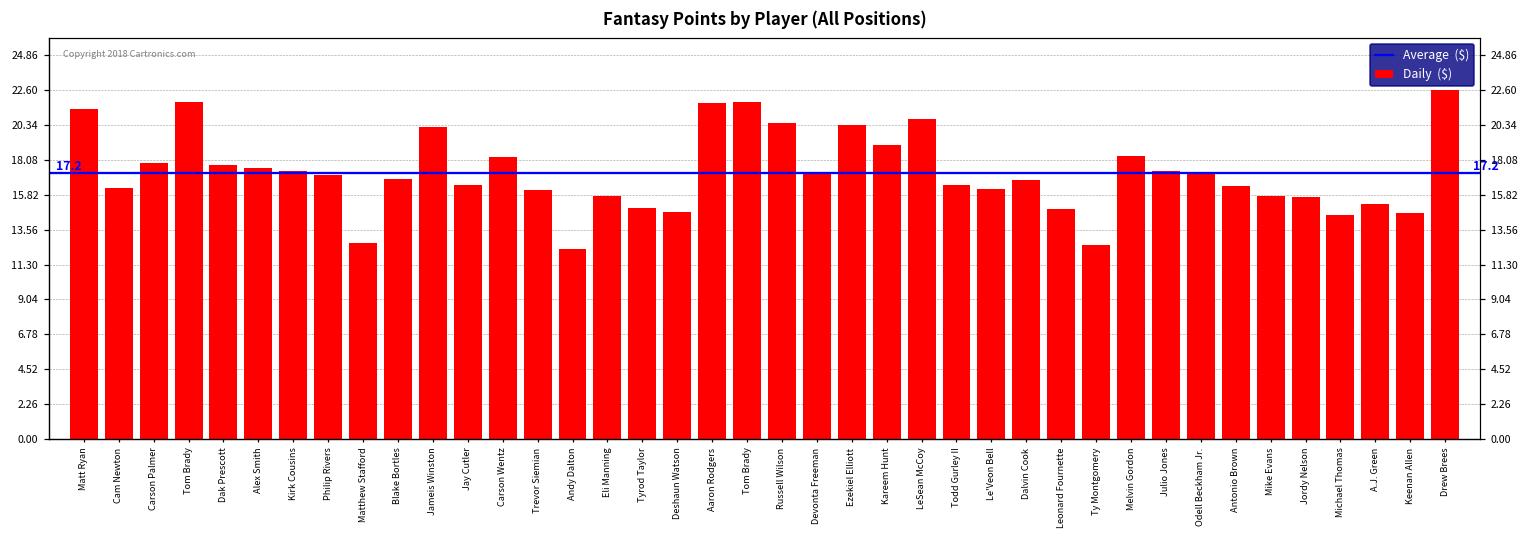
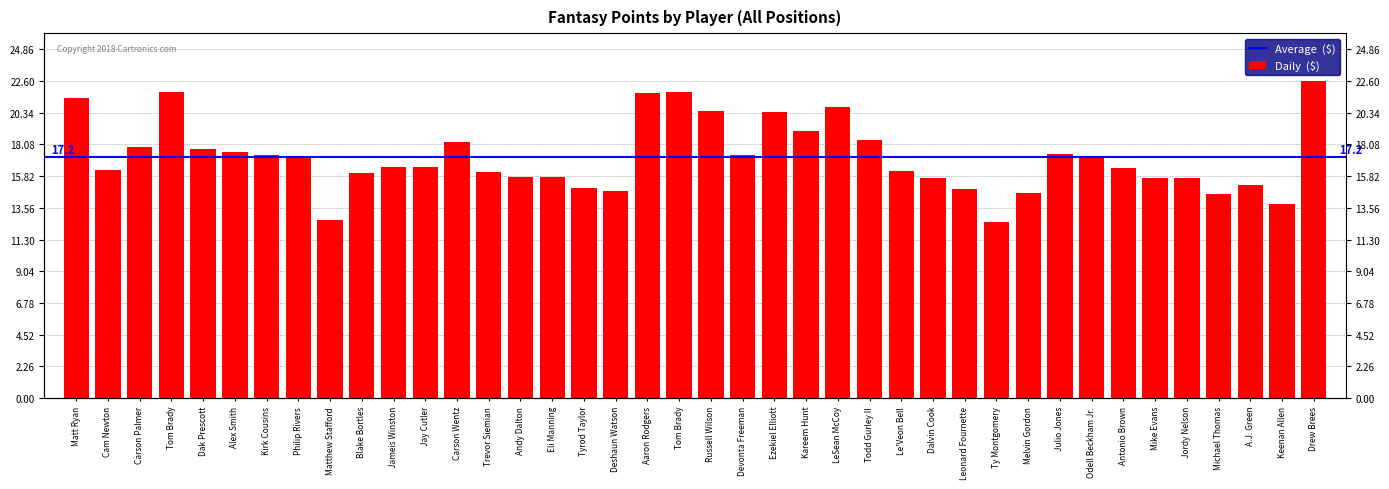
Blake Bortles: 16.9 -> 16.0
Jameis Winston: 20.2 -> 16.5
Andy Dalton: 12.3 -> 15.8
Todd Gurley II: 16.5 -> 18.4
Dalvin Cook: 16.8 -> 15.7
Melvin Gordon: 18.3 -> 14.6
Keenan Allen: 14.7 -> 13.9
